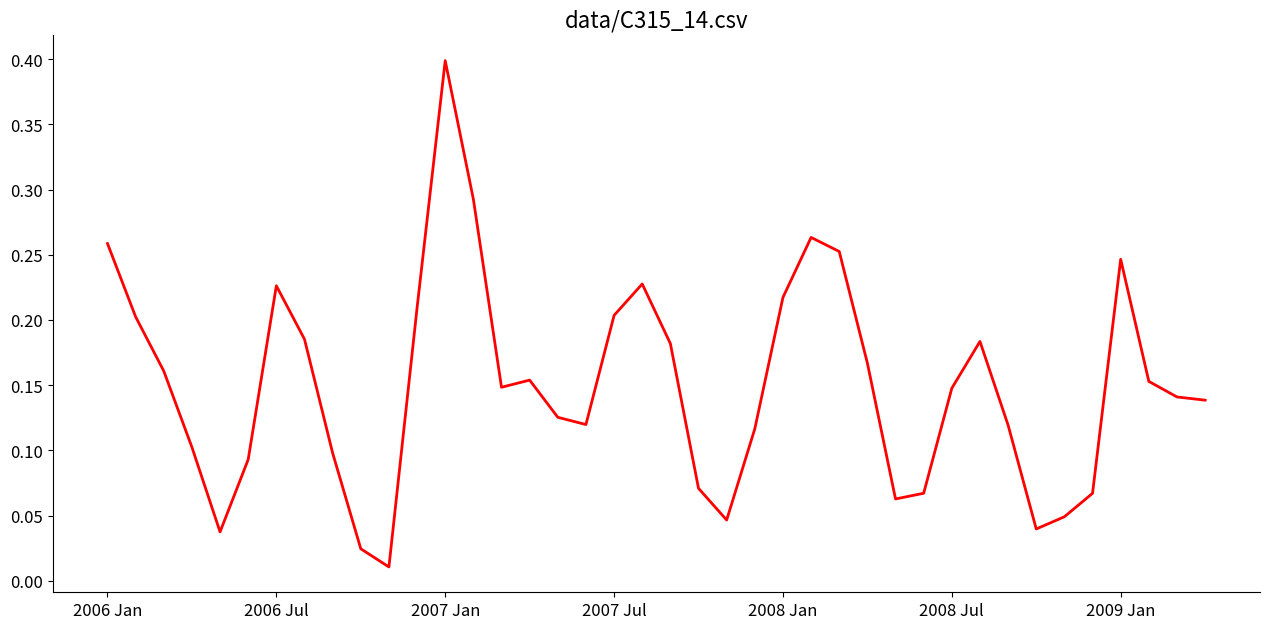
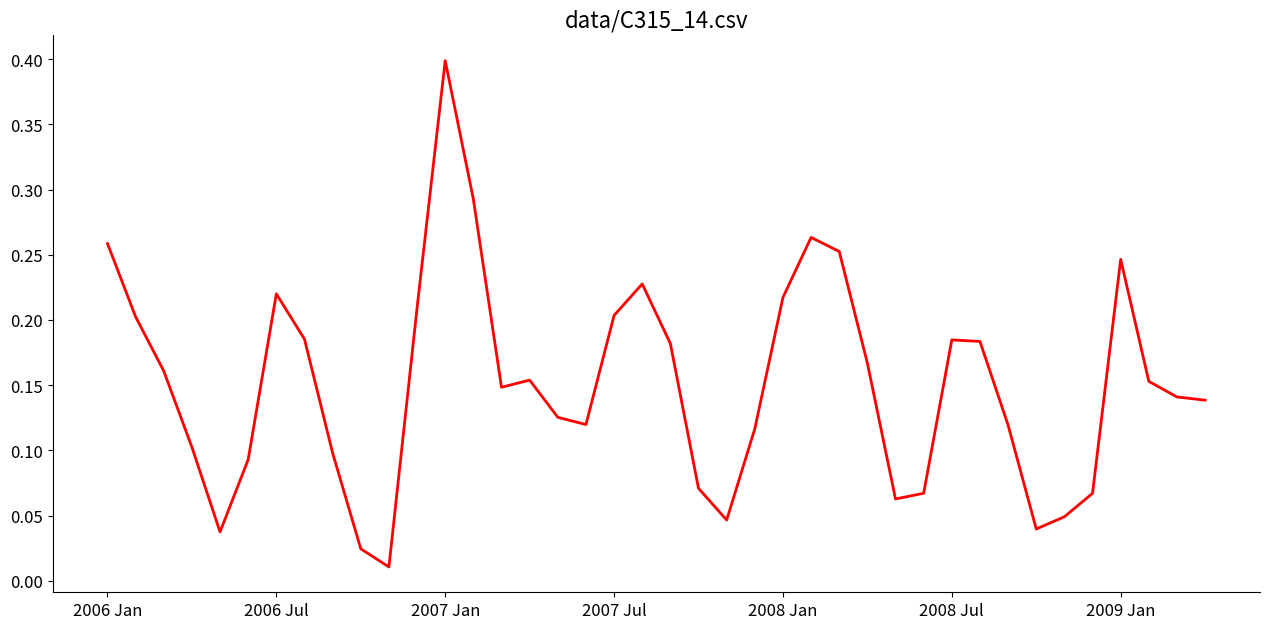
2006 Jul: 0.226 -> 0.220
2008 Jul: 0.148 -> 0.185
